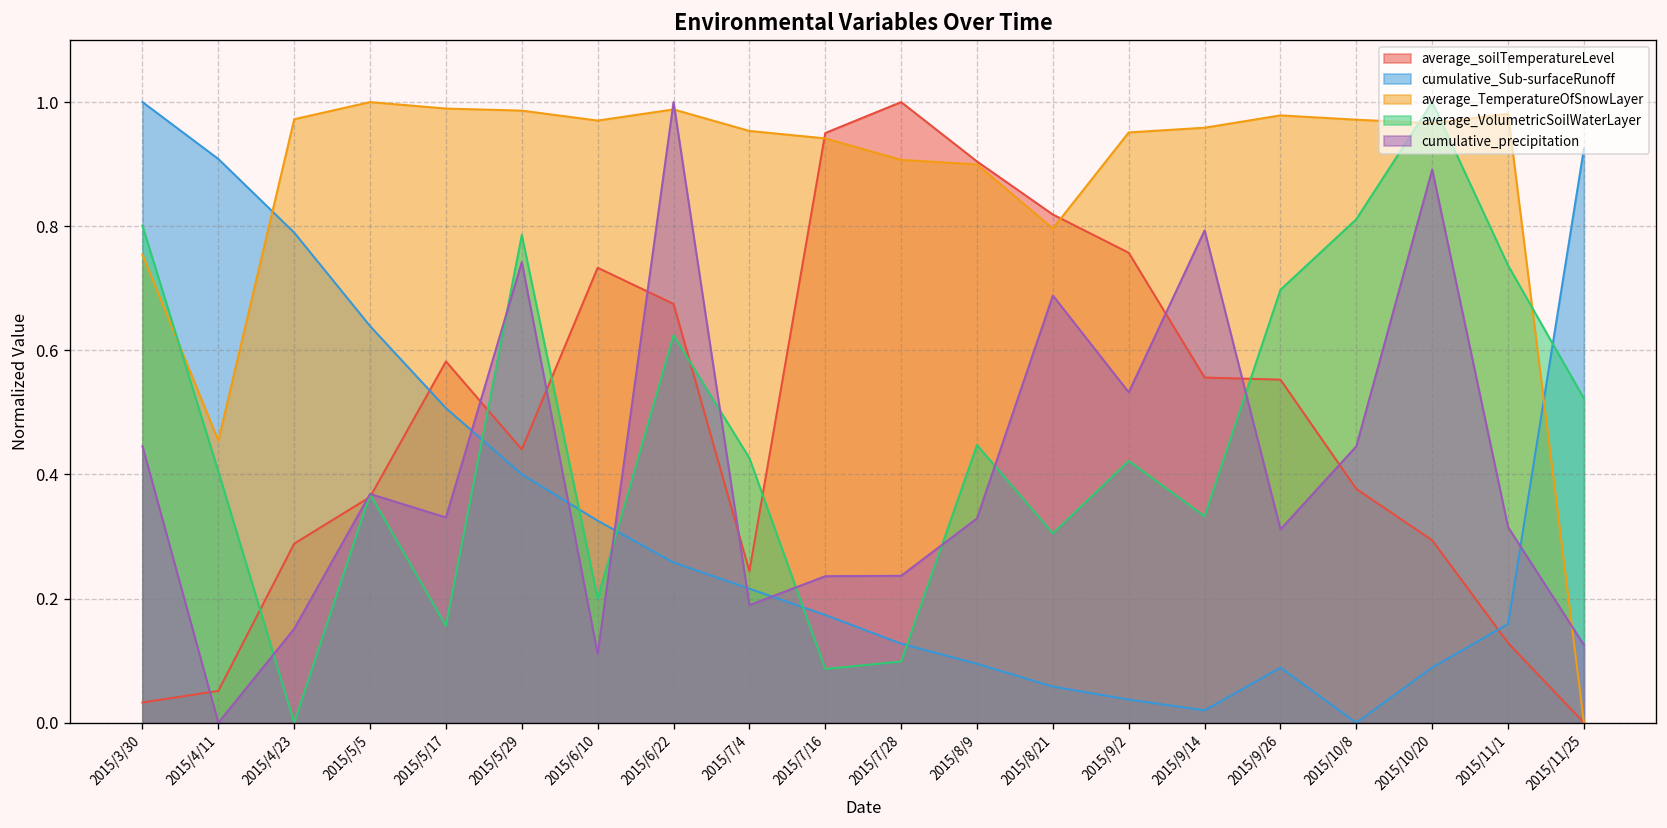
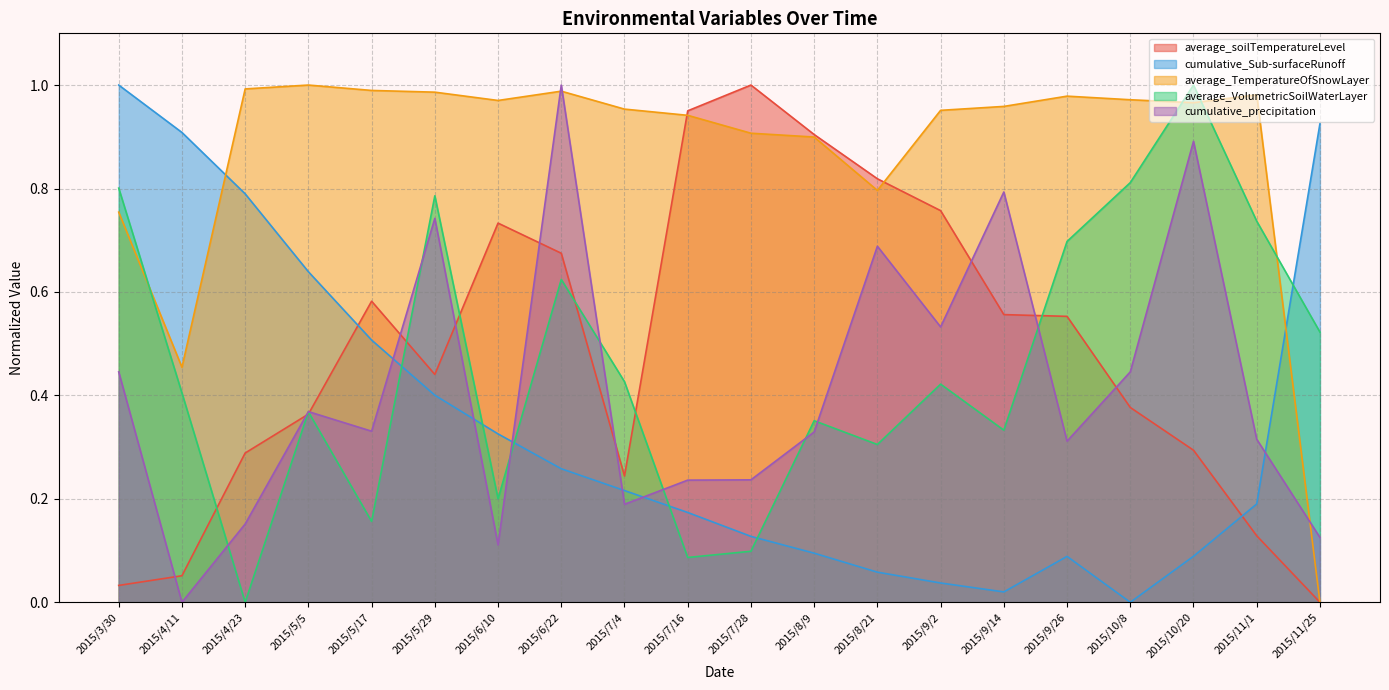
average_TemperatureOfSnowLayer, 2015/4/23: 0.97 -> 0.99
average_VolumetricSoilWaterLayer, 2015/8/9: 0.45 -> 0.35
cumulative_Sub-surfaceRunoff, 2015/11/1: 0.16 -> 0.19
